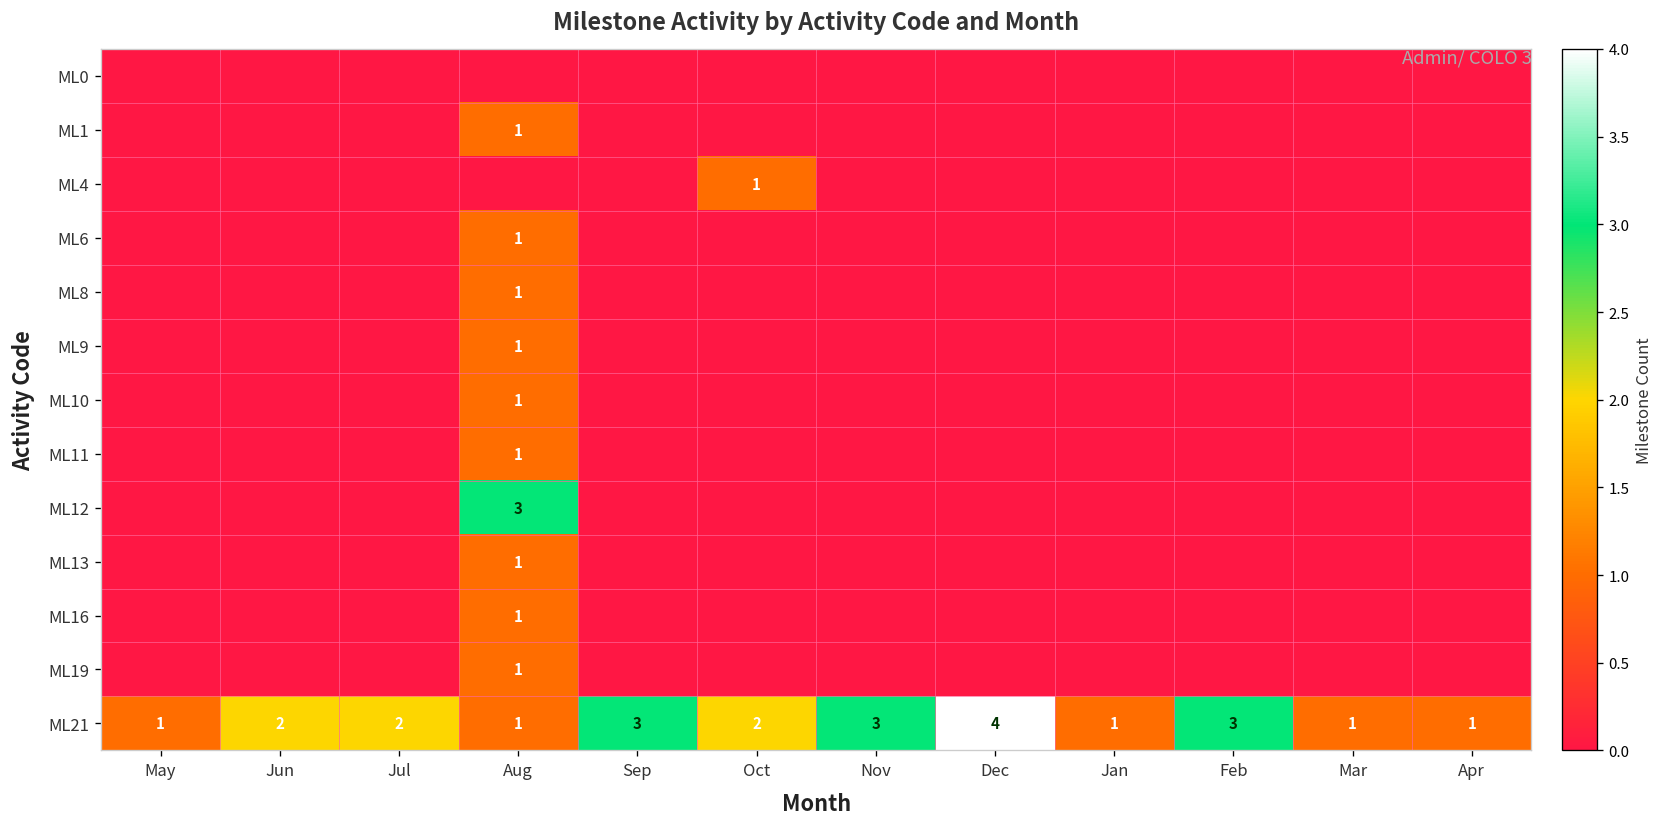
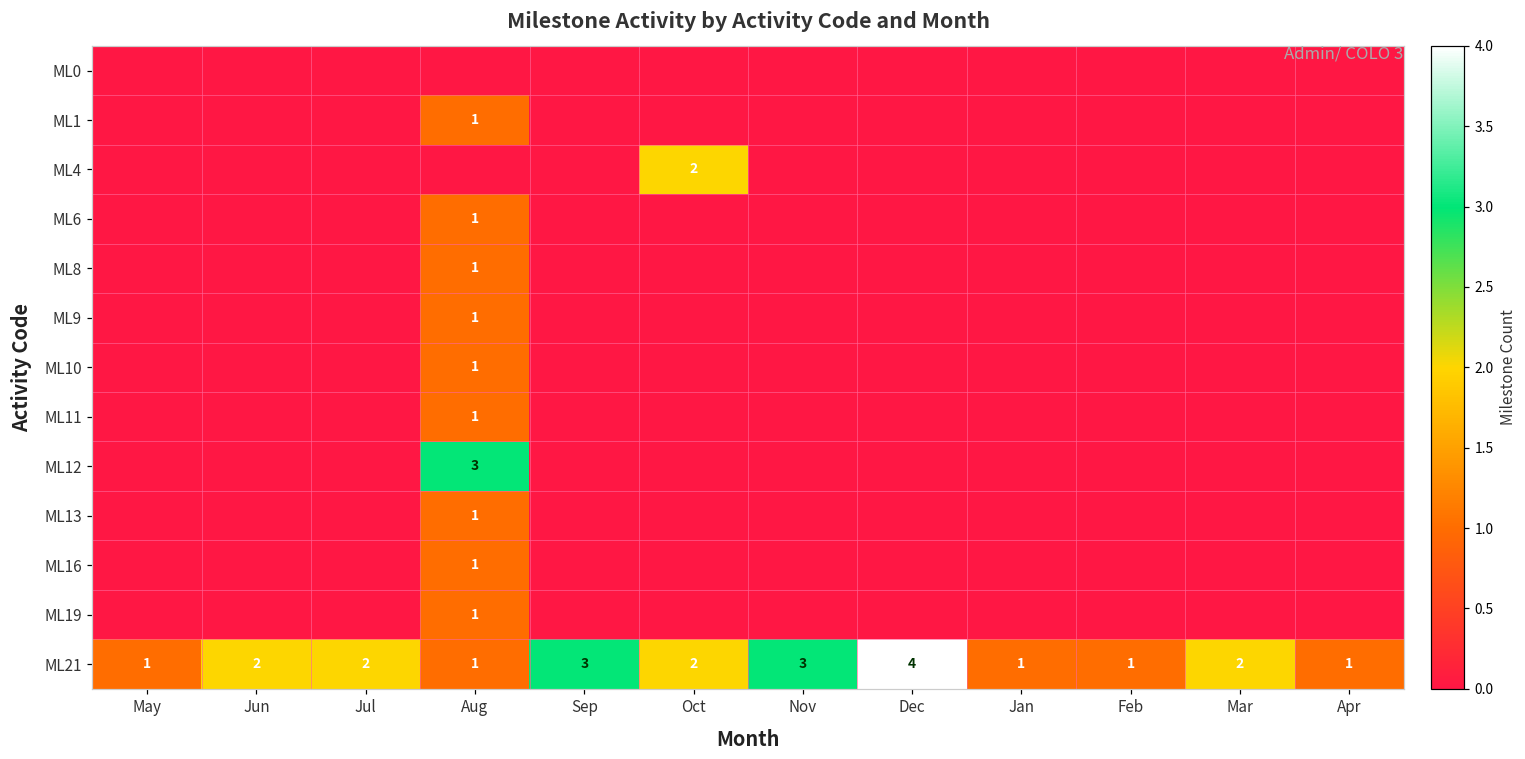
ML4, Oct: 1 -> 2
ML21, Feb: 3 -> 1
ML21, Mar: 1 -> 2
